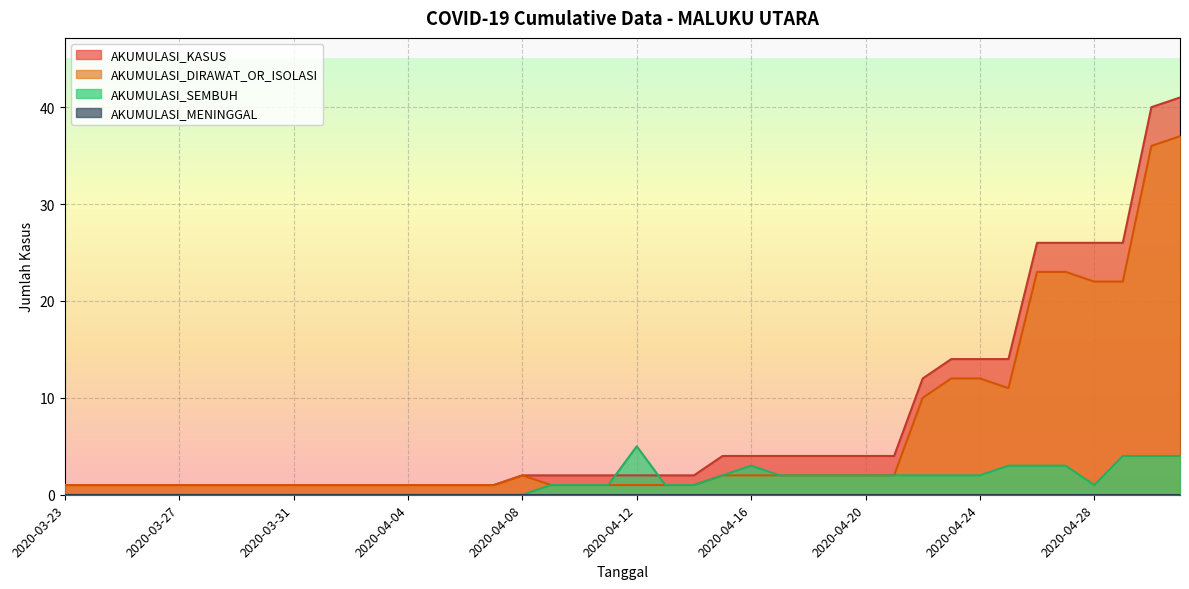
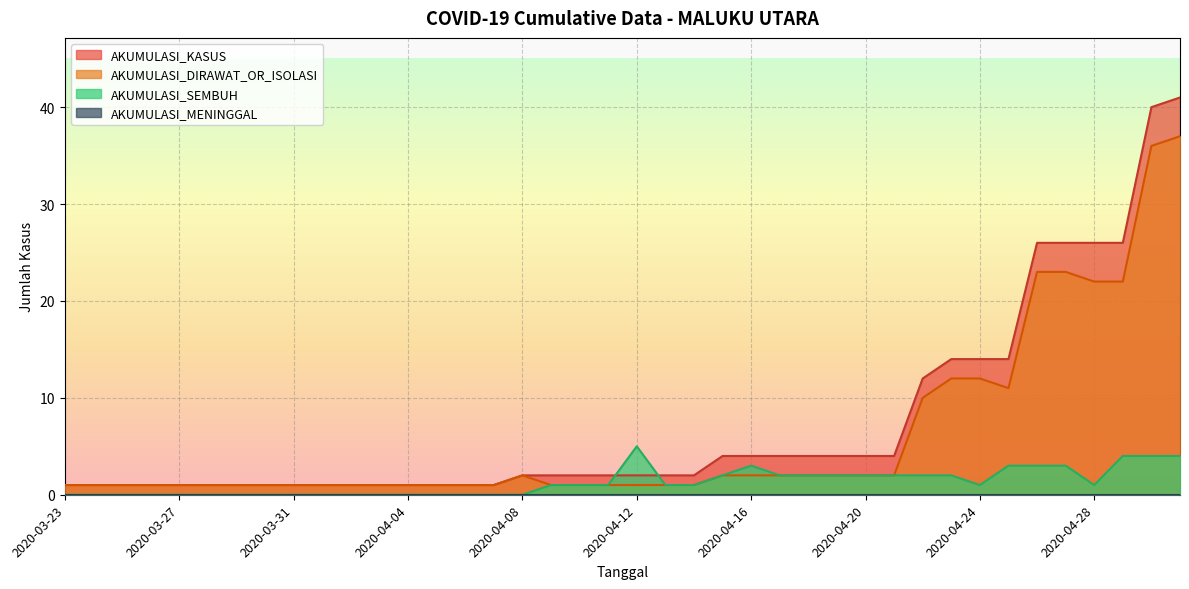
AKUMULASI_SEMBUH, 2020-04-24: 2 -> 1
